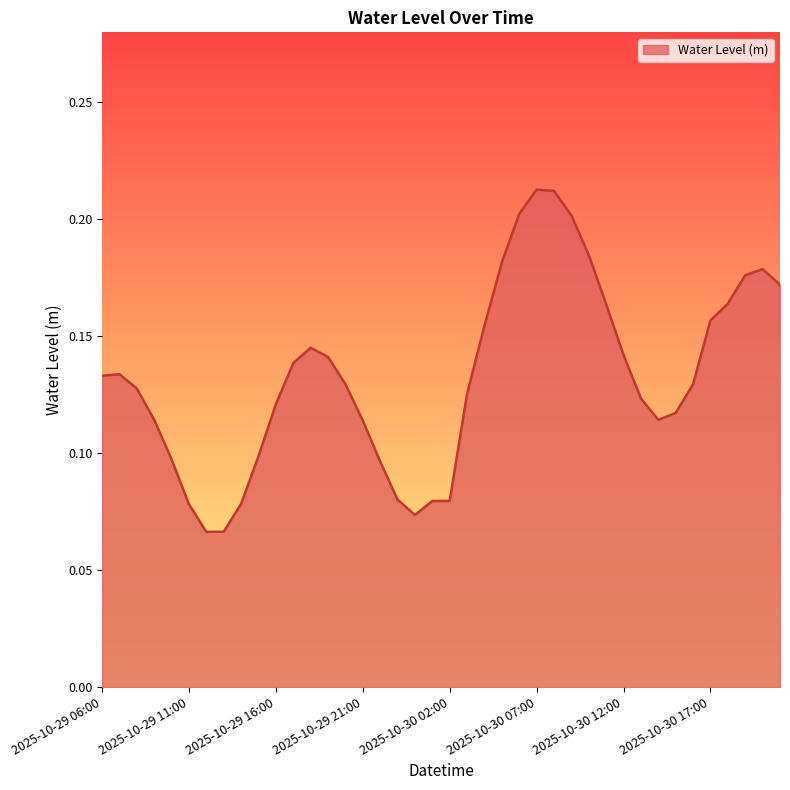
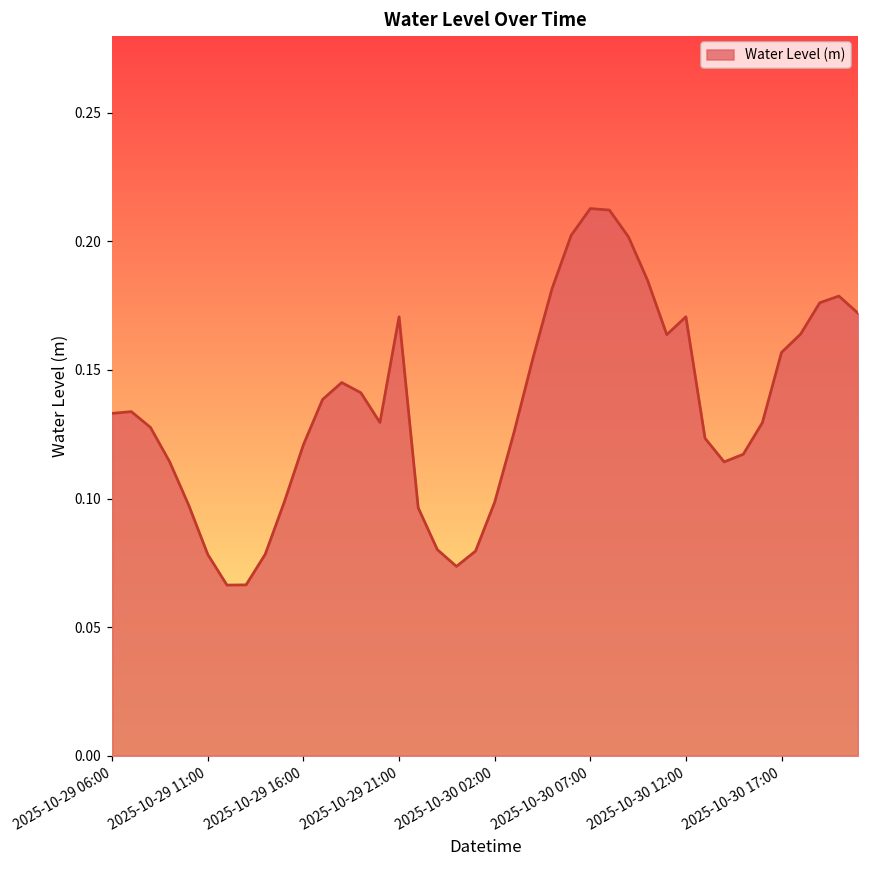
2025-10-29 21:00: 0.114 -> 0.171
2025-10-30 02:00: 0.080 -> 0.099
2025-10-30 12:00: 0.142 -> 0.171
